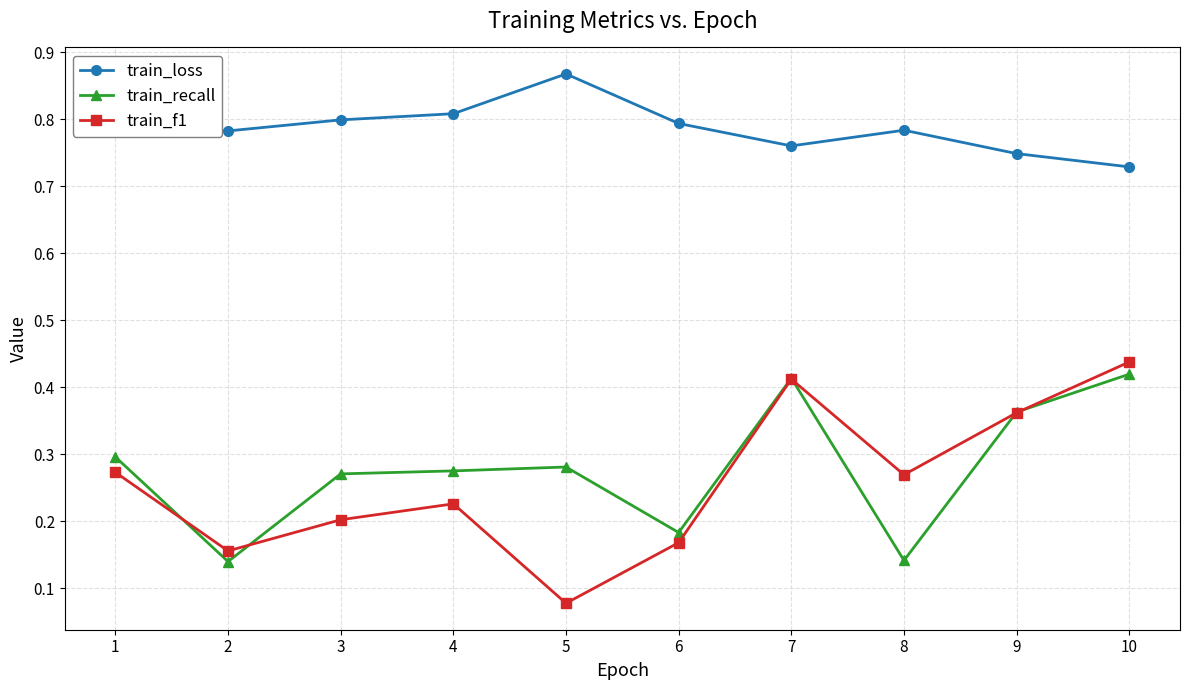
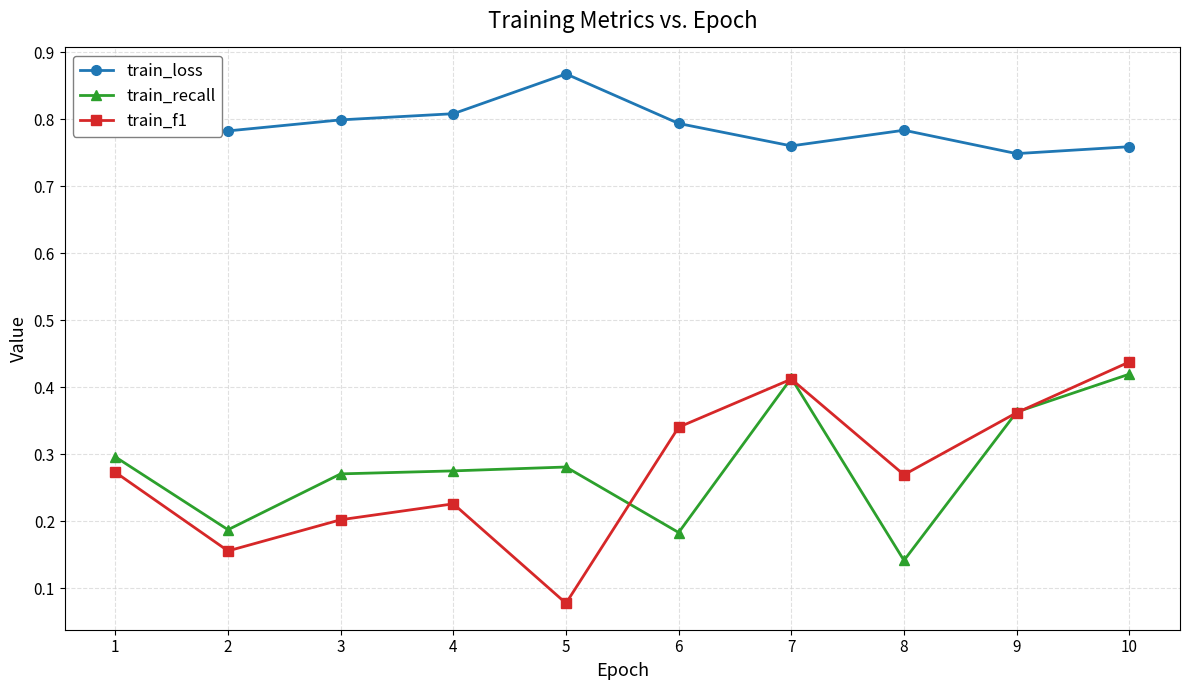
train_recall, 2: 0.14 -> 0.19
train_f1, 6: 0.17 -> 0.34
train_loss, 10: 0.73 -> 0.76
